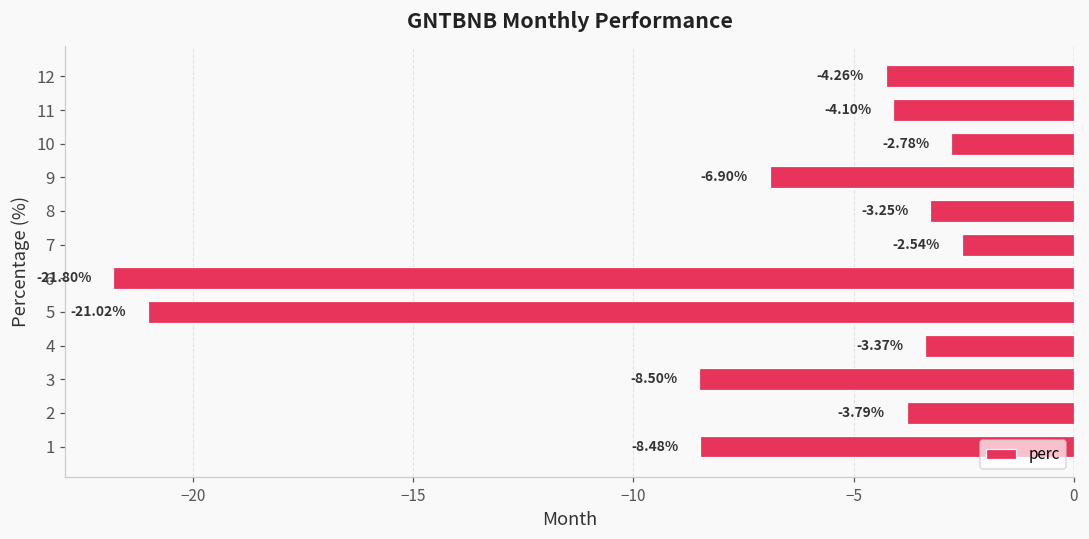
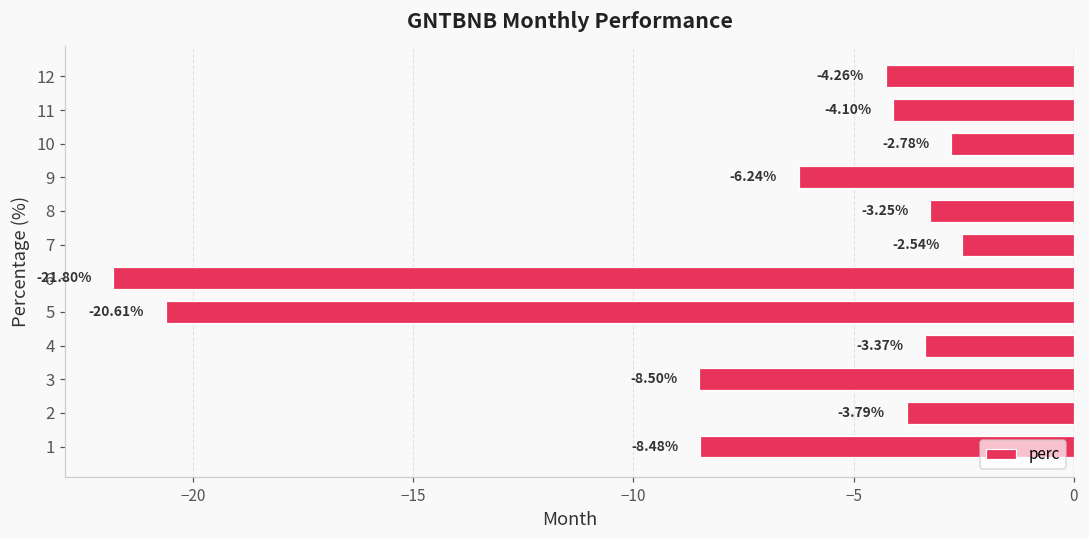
9: -6.90% -> -6.24%
5: -21.02% -> -20.61%
